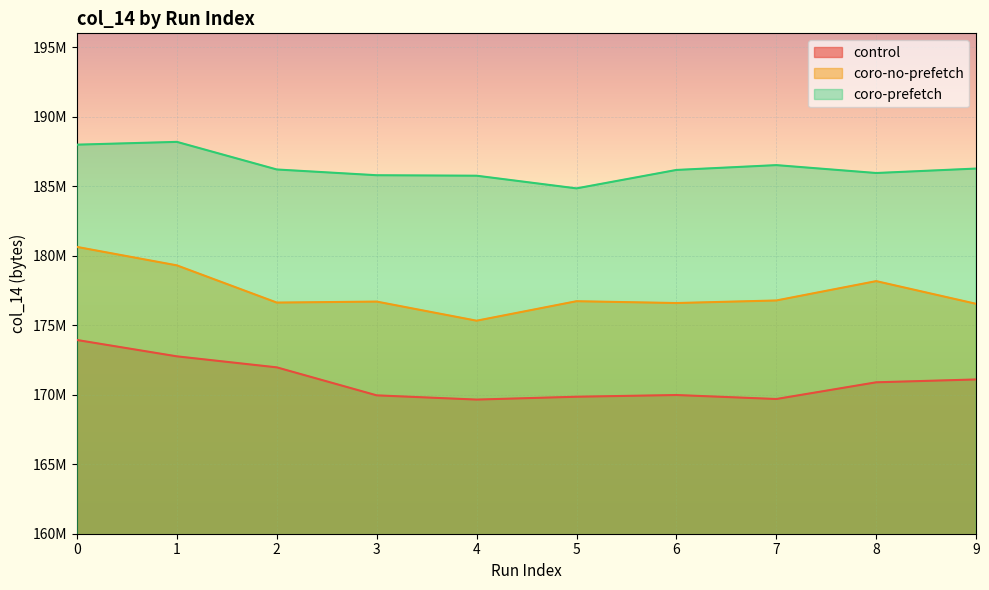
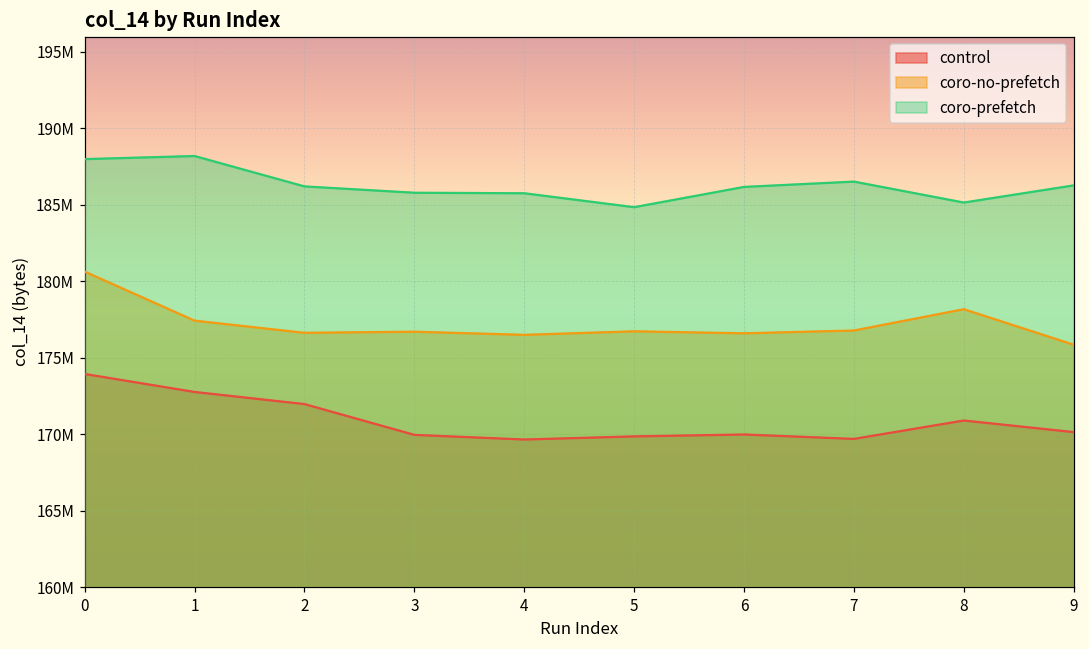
coro-no-prefetch, 1: 179300000 -> 177400000
coro-no-prefetch, 4: 175300000 -> 176500000
coro-prefetch, 8: 186000000 -> 185100000
control, 9: 171100000 -> 170100000
coro-no-prefetch, 9: 176500000 -> 175800000
